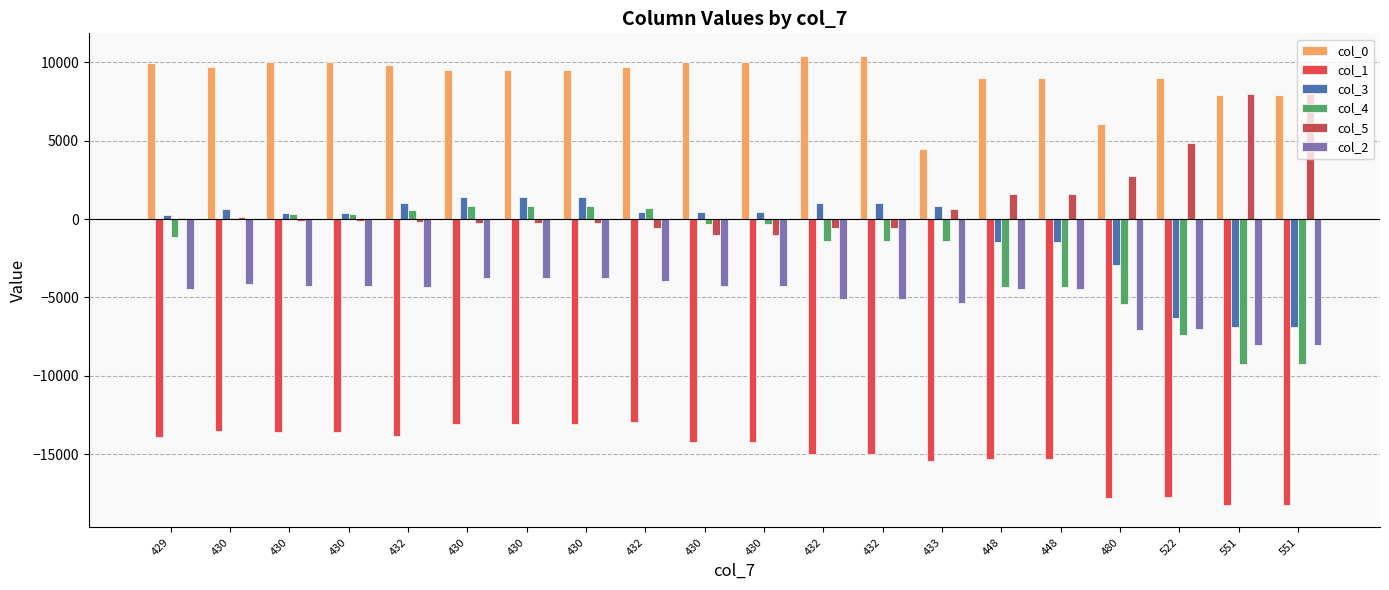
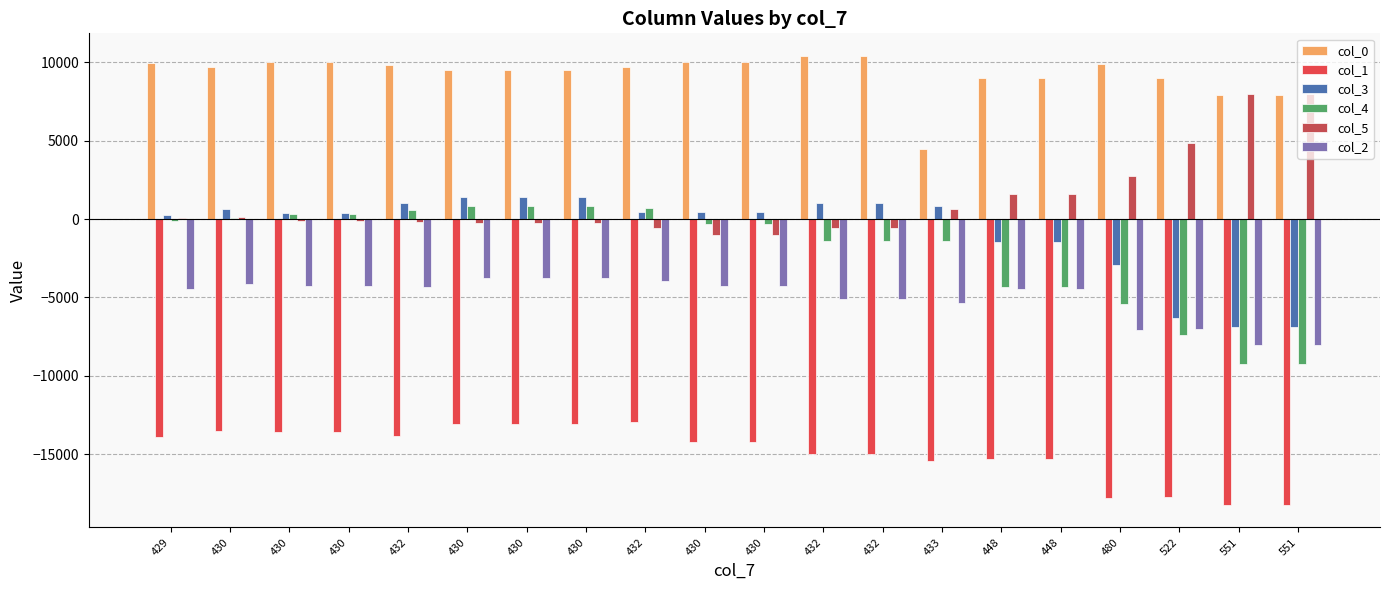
col_4, 429: -1200 -> -100
col_0, 480: 6000 -> 9900
